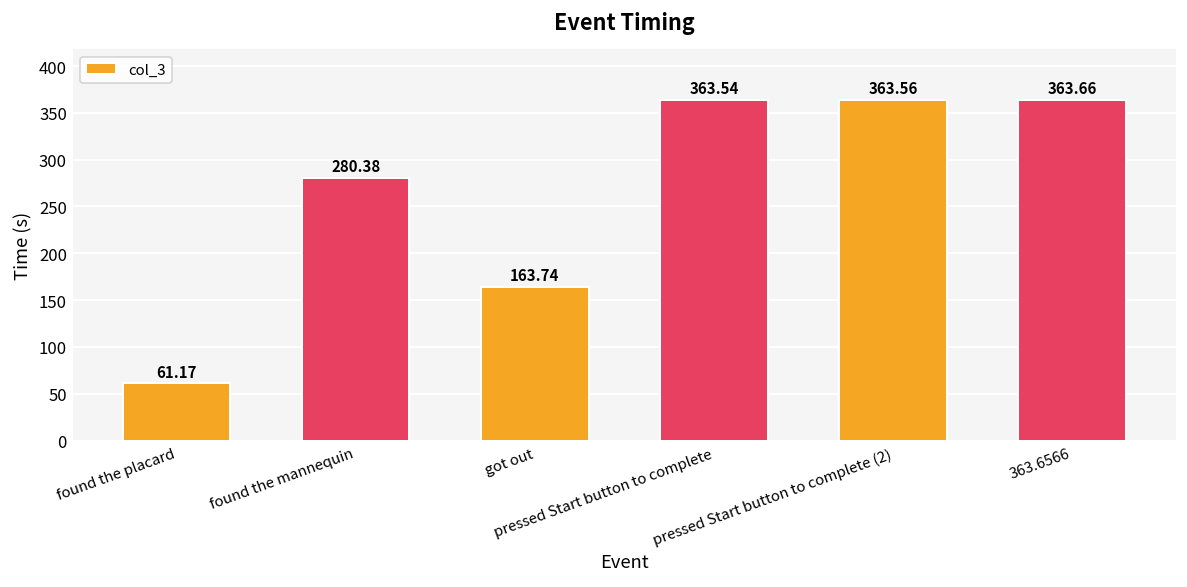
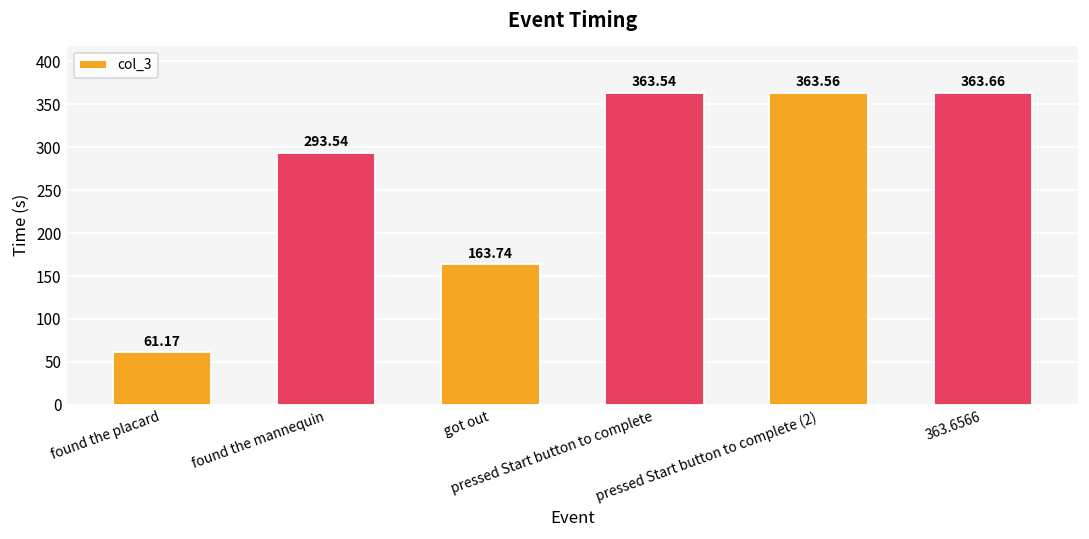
found the mannequin: 280.38 -> 293.54
